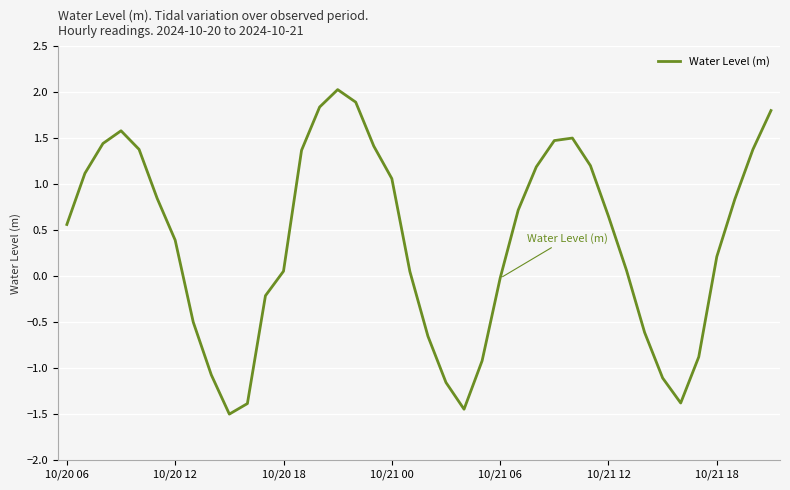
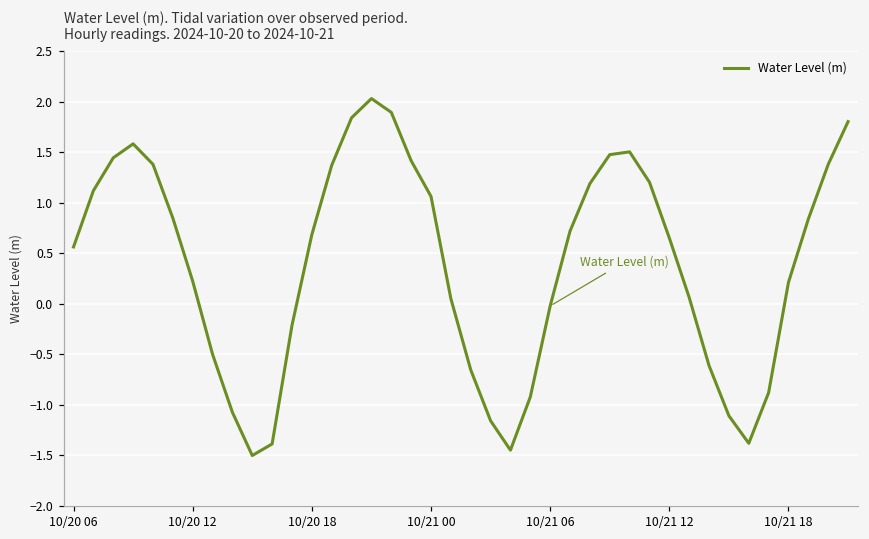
10/20 12: 0.4 -> 0.2
10/20 18: 0.1 -> 0.7
